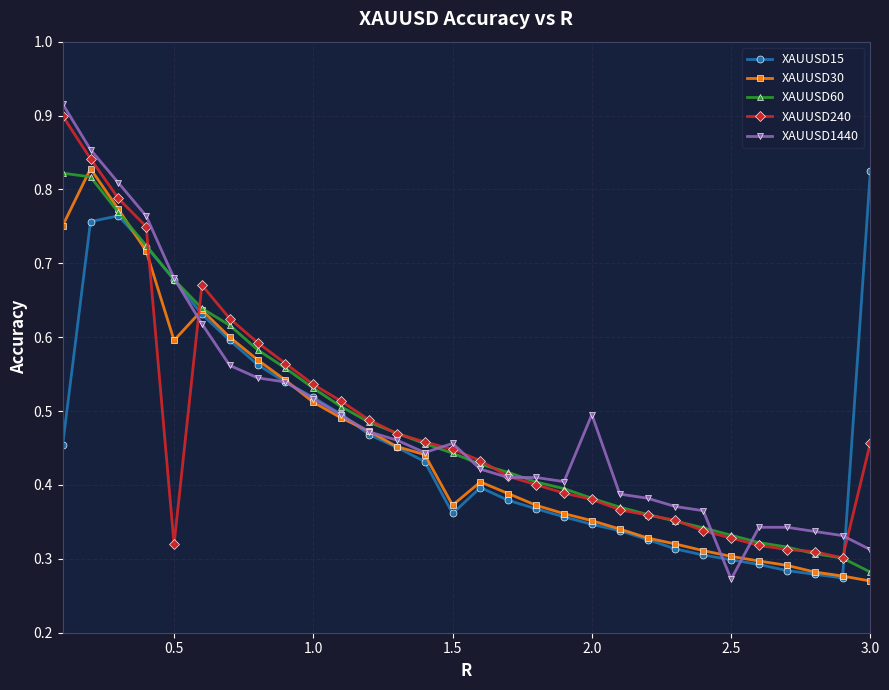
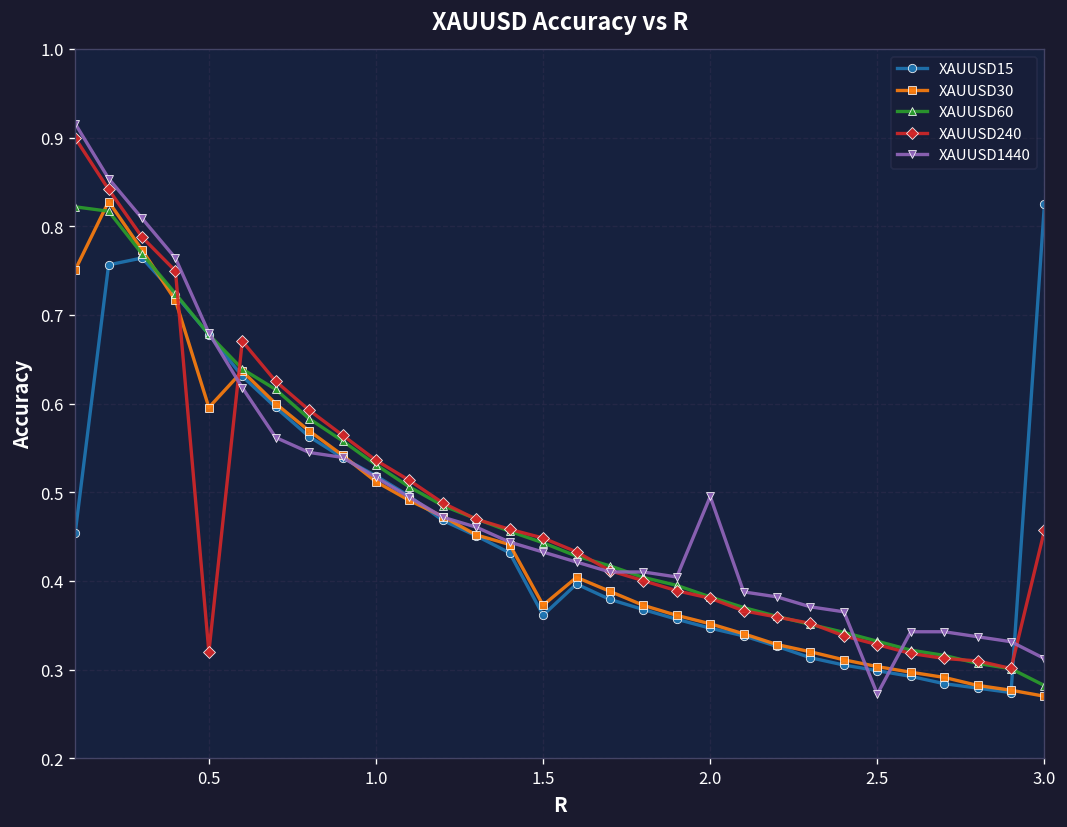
XAUUSD1440, 1.5: 0.46 -> 0.43
